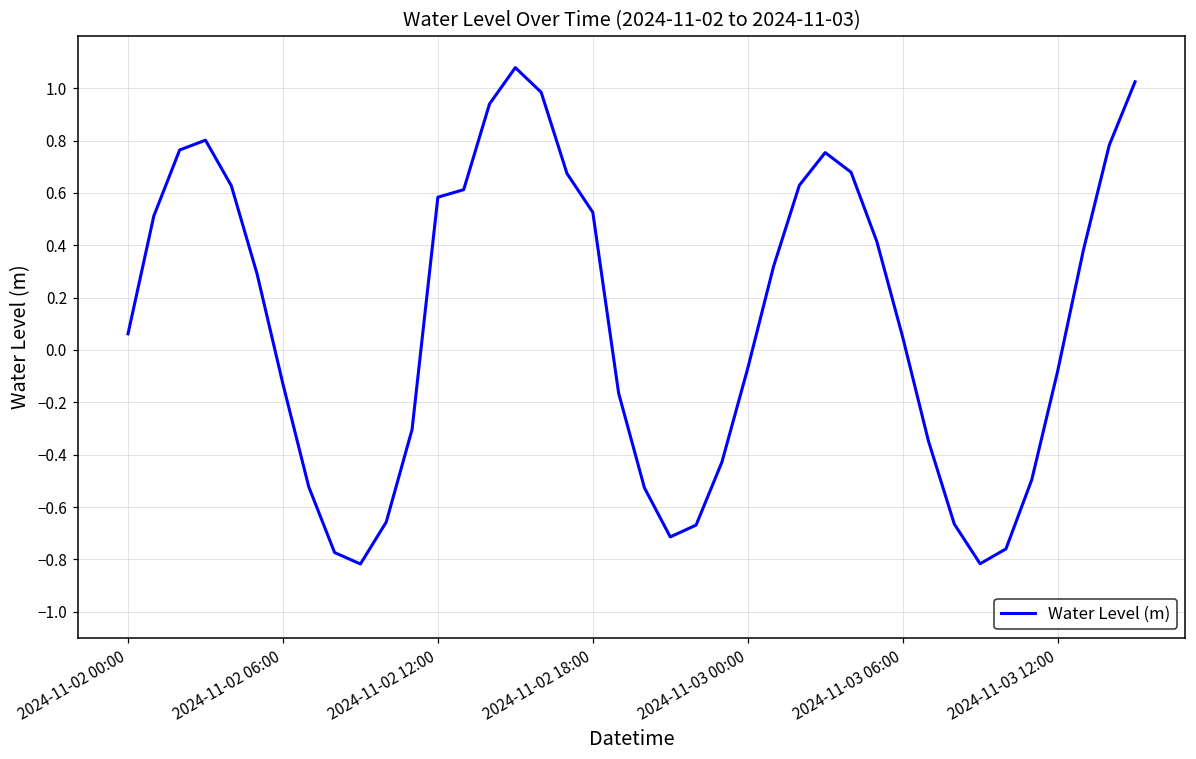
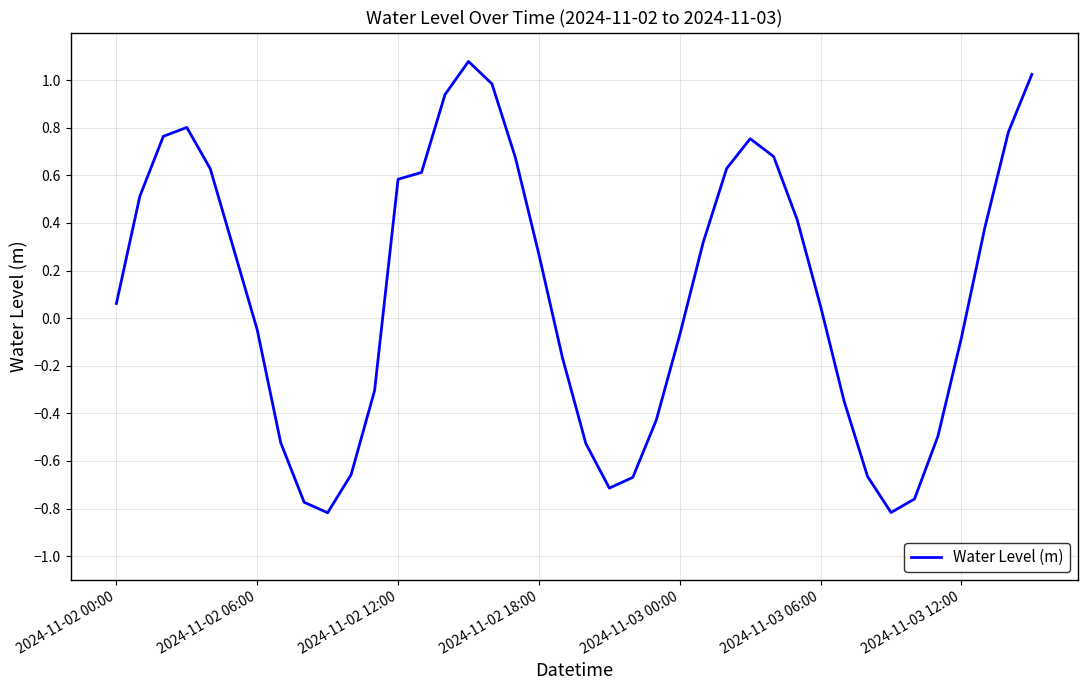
2024-11-02 06:00: -0.13 -> -0.05
2024-11-02 18:00: 0.53 -> 0.27
